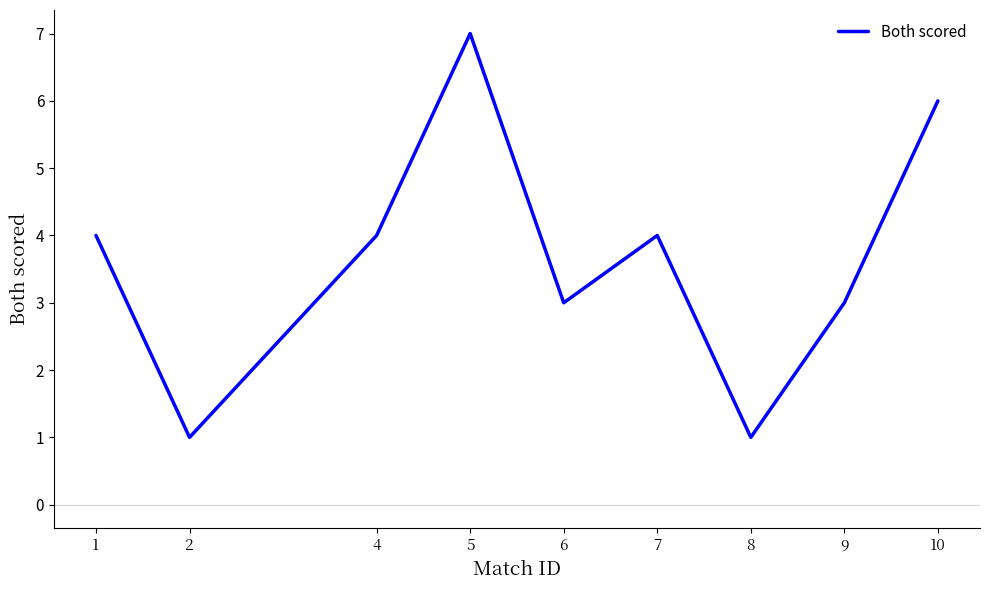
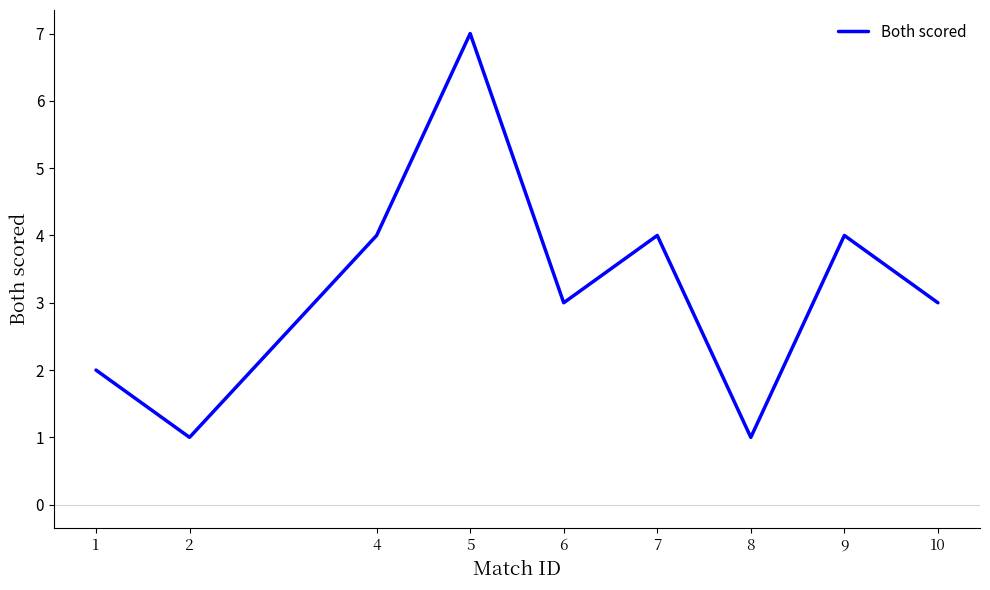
1: 4 -> 2
9: 3 -> 4
10: 6 -> 3
